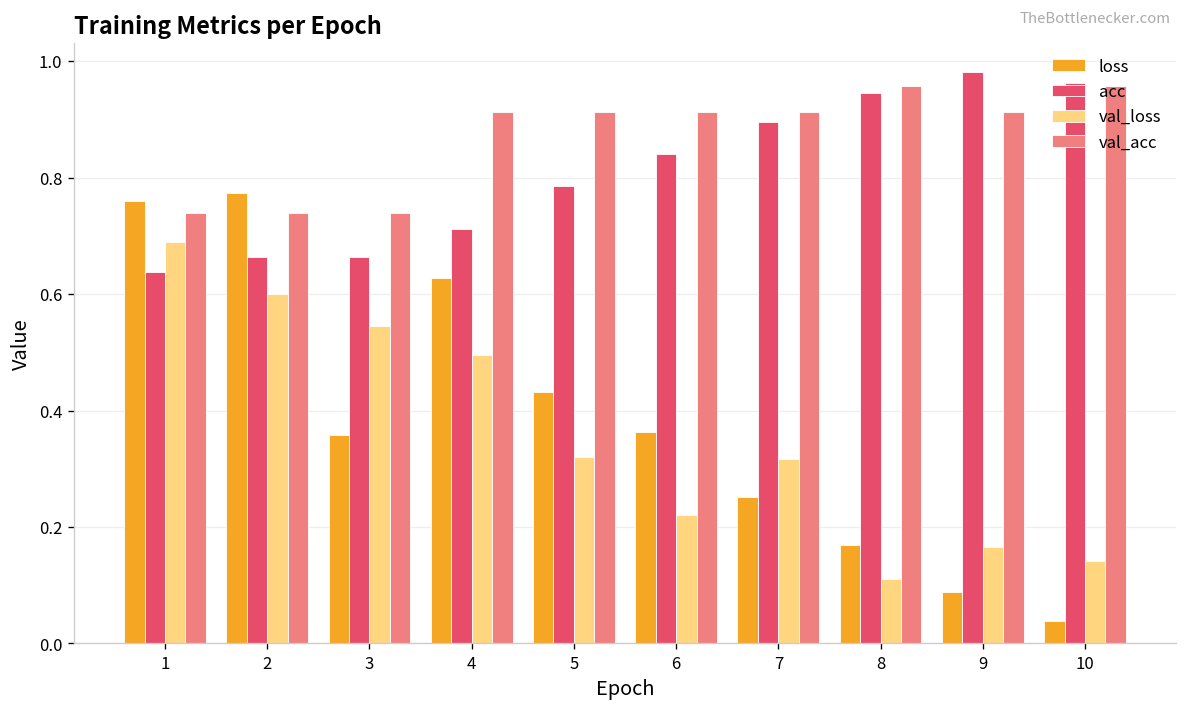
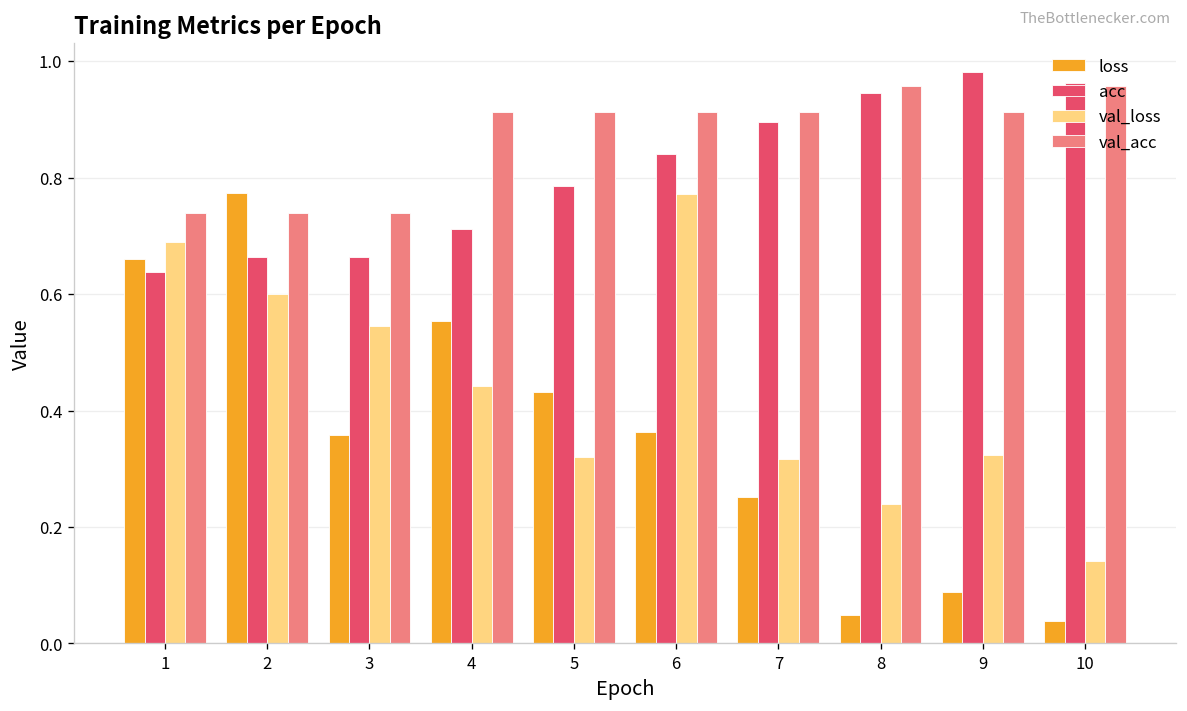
loss, 1: 0.76 -> 0.66
loss, 4: 0.63 -> 0.55
val_loss, 4: 0.50 -> 0.44
val_loss, 6: 0.22 -> 0.77
loss, 8: 0.17 -> 0.05
val_loss, 8: 0.11 -> 0.24
val_loss, 9: 0.17 -> 0.32
